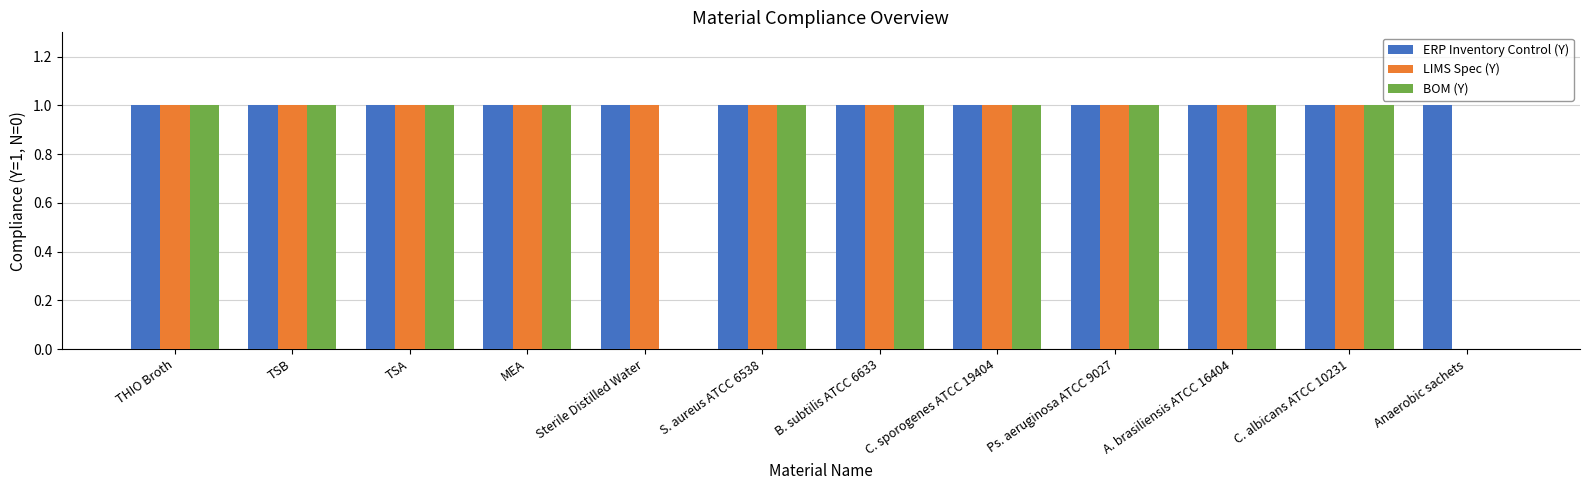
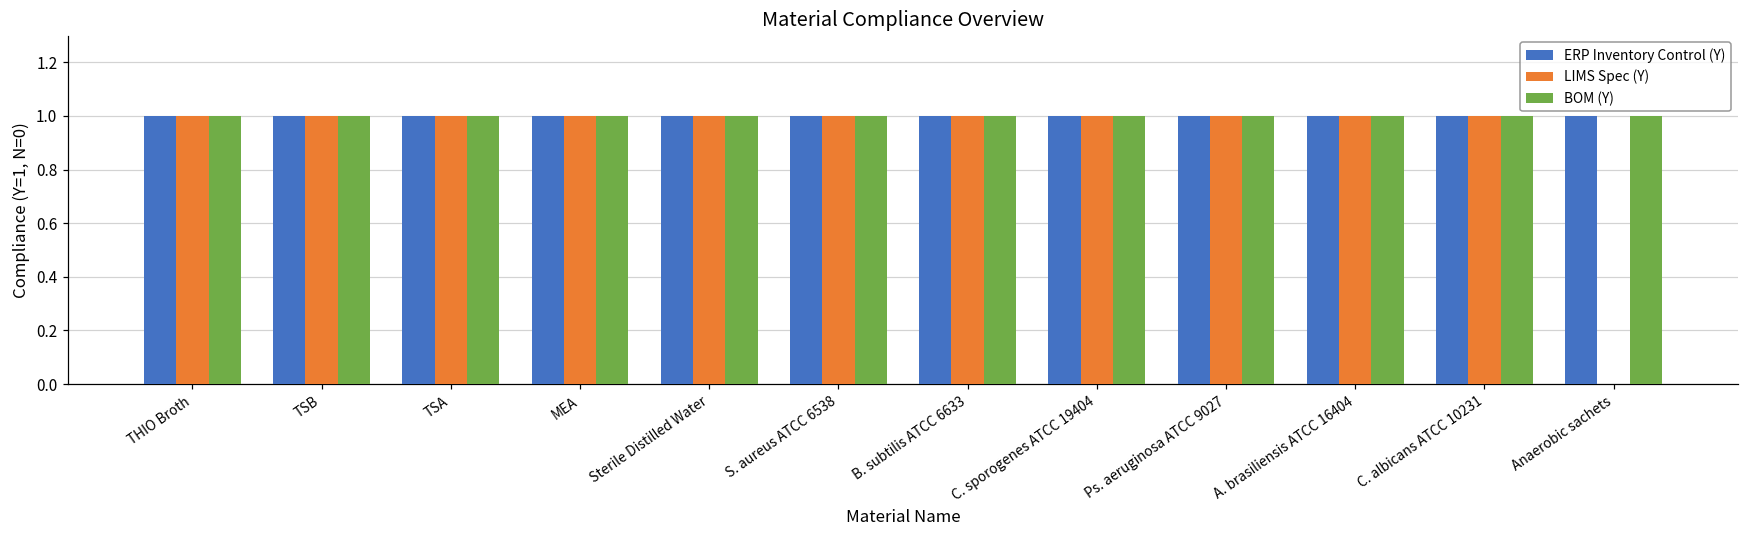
BOM (Y), Sterile Distilled Water: 0 -> 1
BOM (Y), Anaerobic sachets: 0 -> 1
